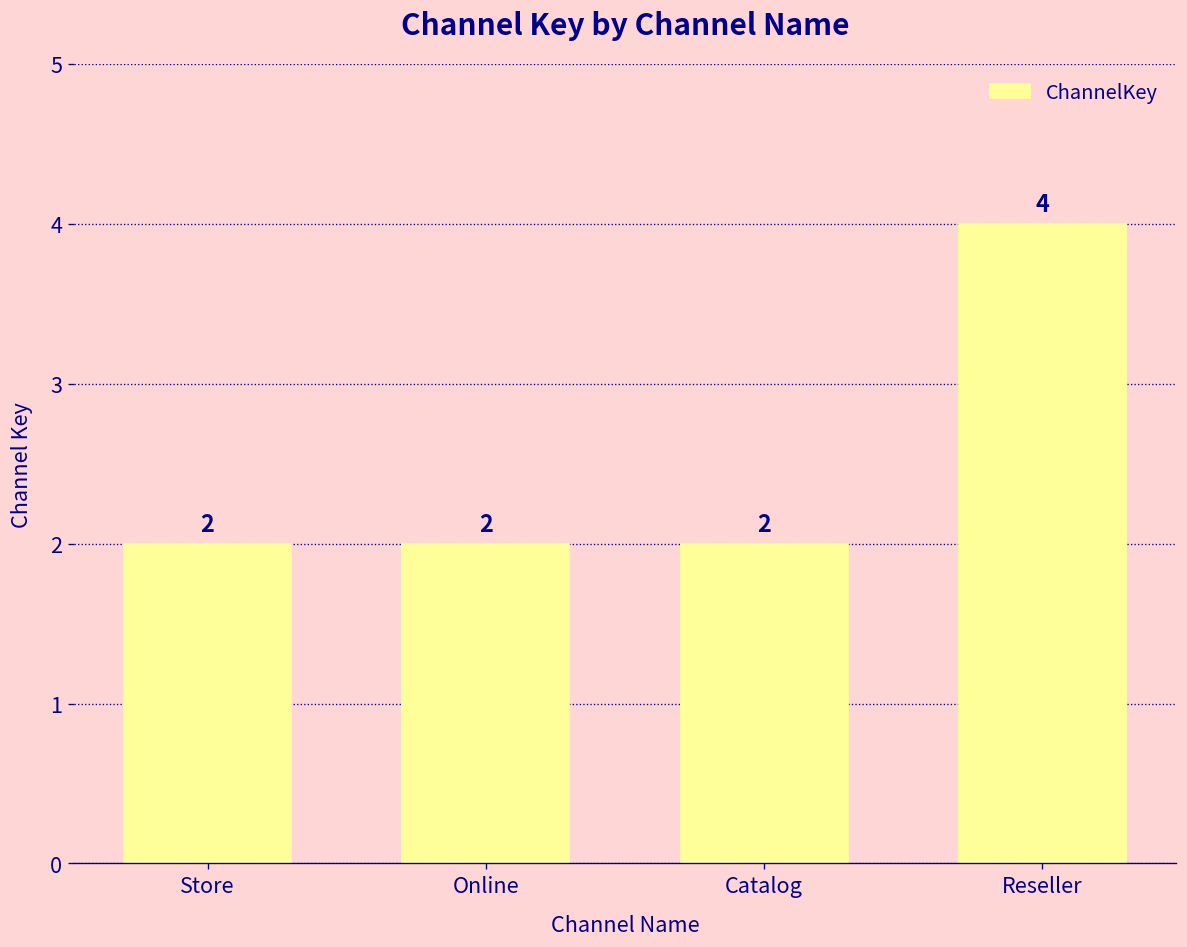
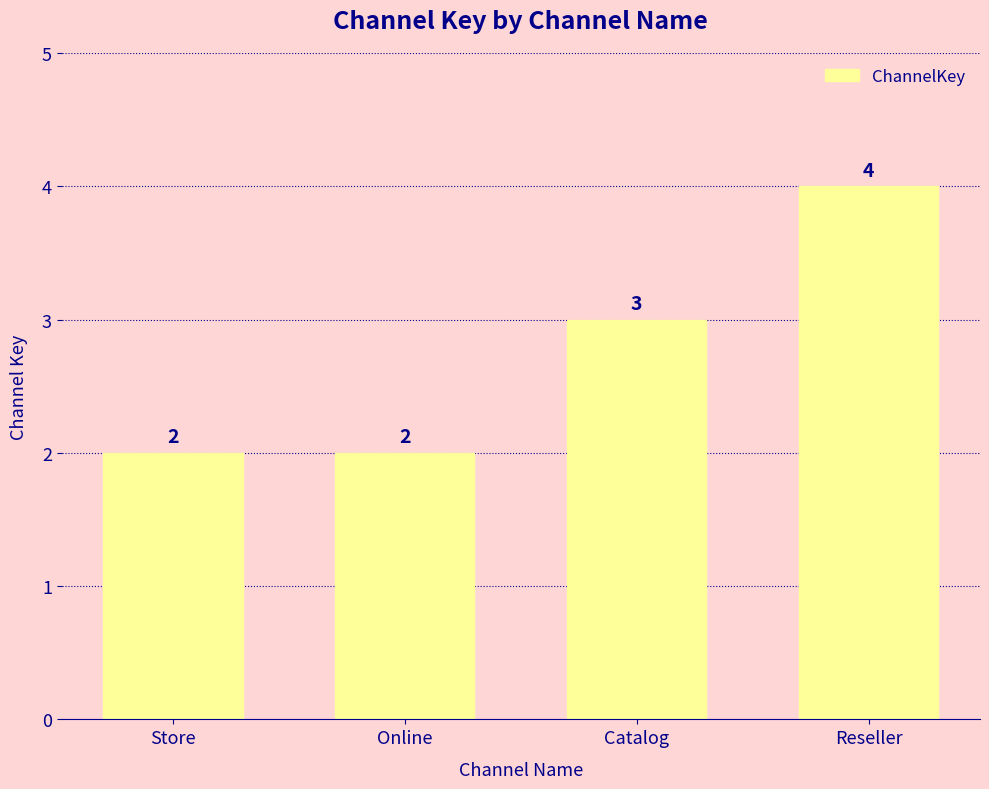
Catalog: 2 -> 3
